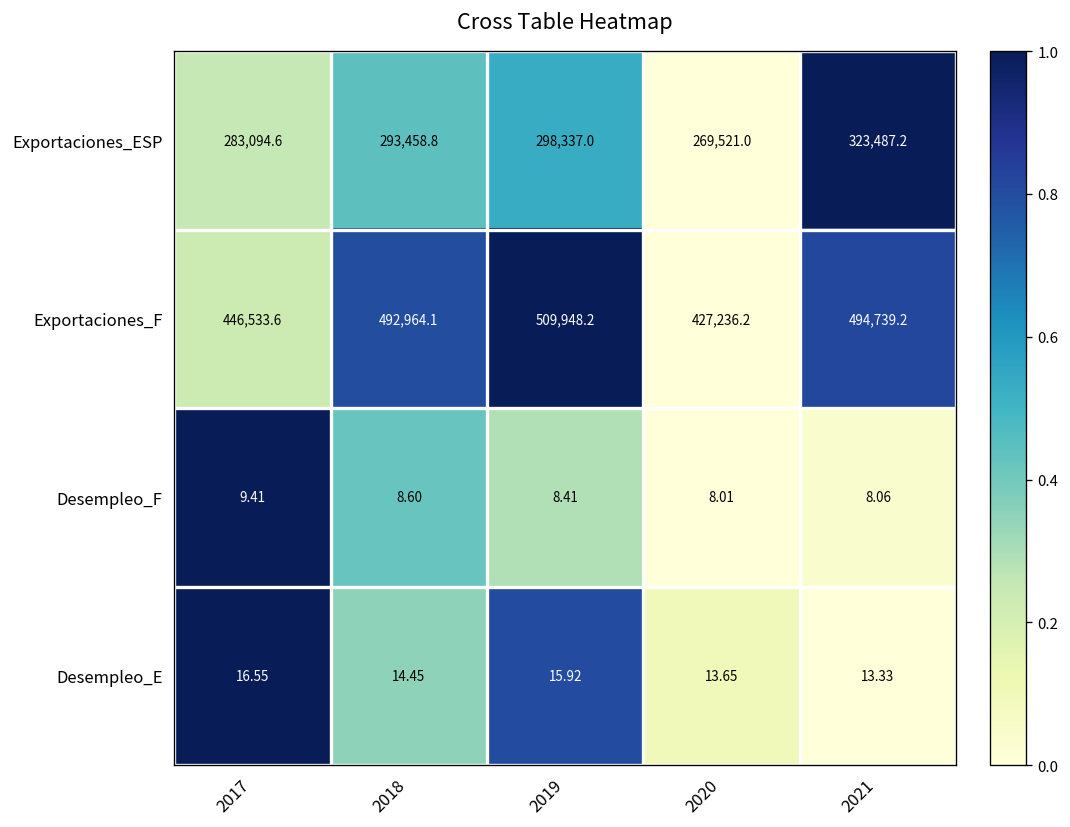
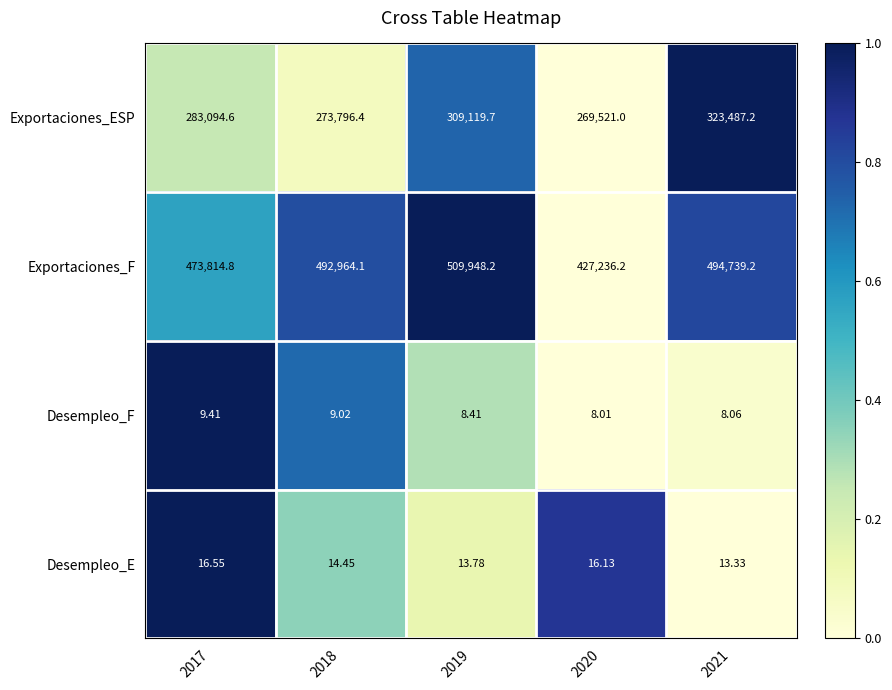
Exportaciones_ESP, 2018: 293,458.8 -> 273,796.4
Exportaciones_ESP, 2019: 298,337.0 -> 309,119.7
Exportaciones_F, 2017: 446,533.6 -> 473,814.8
Desempleo_F, 2018: 8.60 -> 9.02
Desempleo_E, 2019: 15.92 -> 13.78
Desempleo_E, 2020: 13.65 -> 16.13
